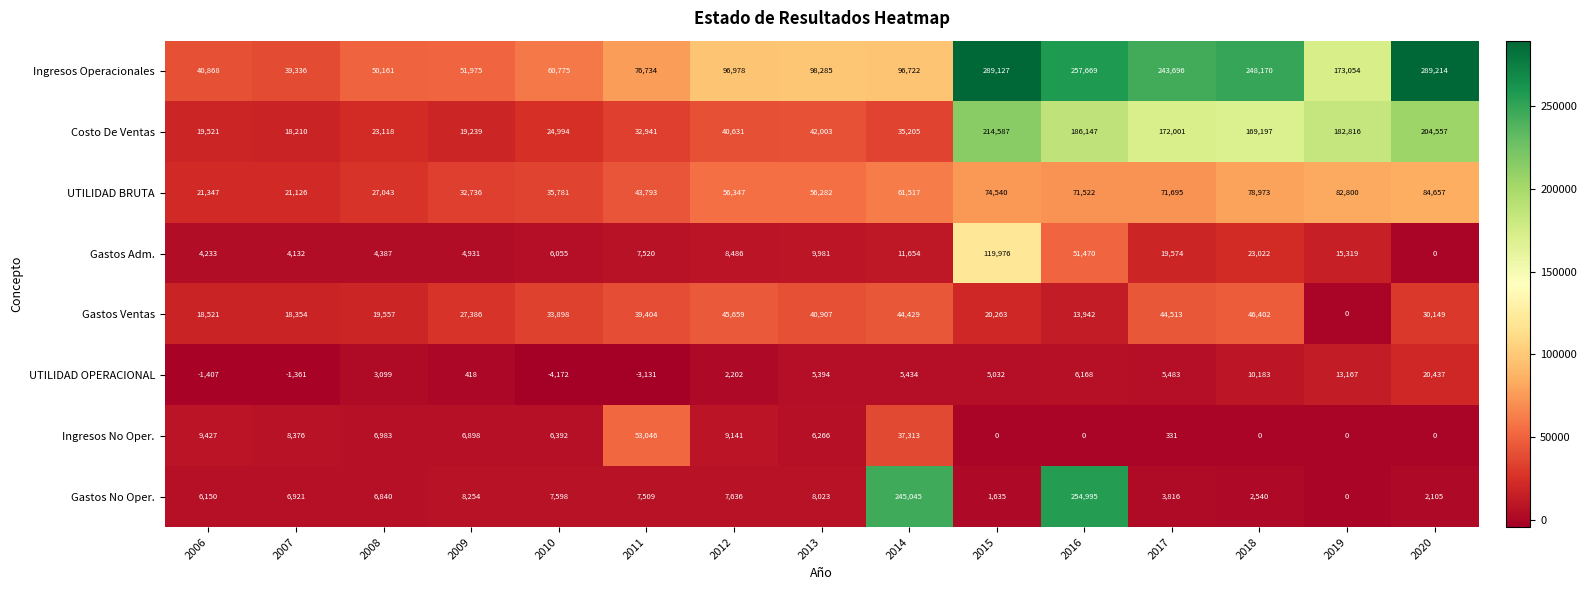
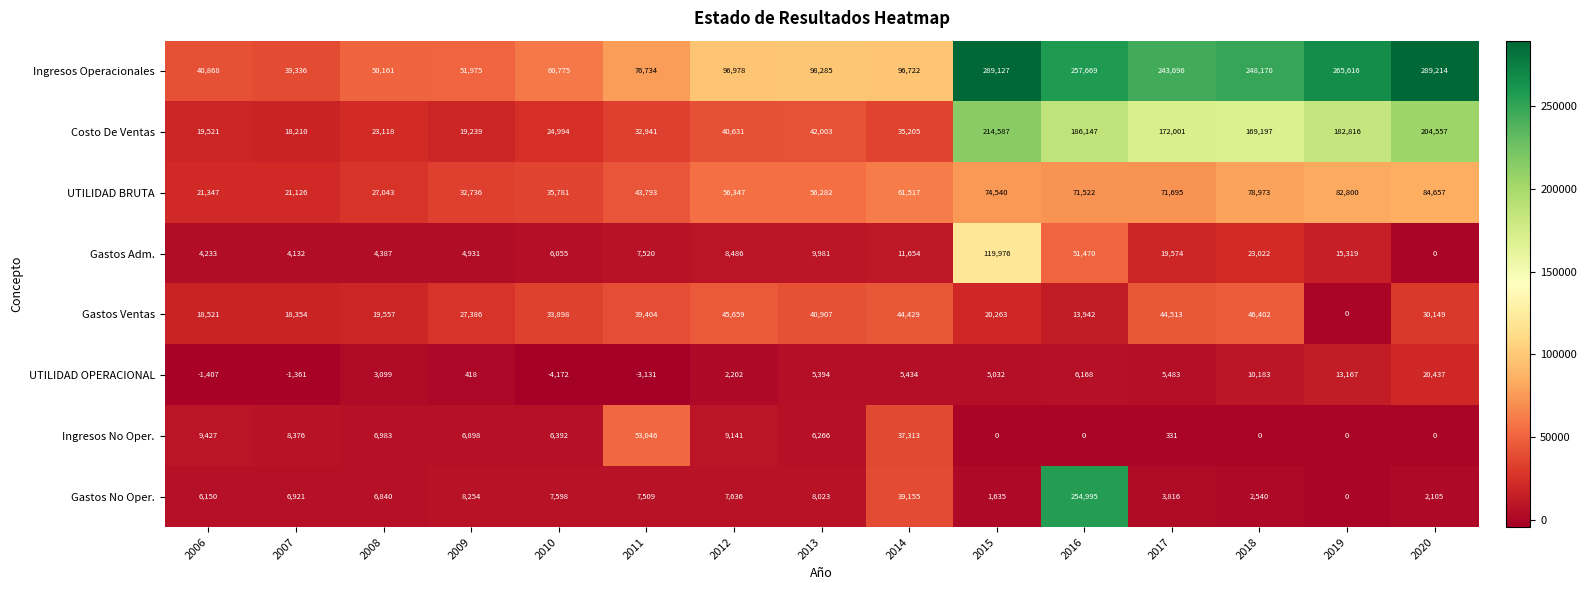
Ingresos Operacionales, 2019: 173,054 -> 265,616
Gastos No Oper., 2014: 245,045 -> 39,155
